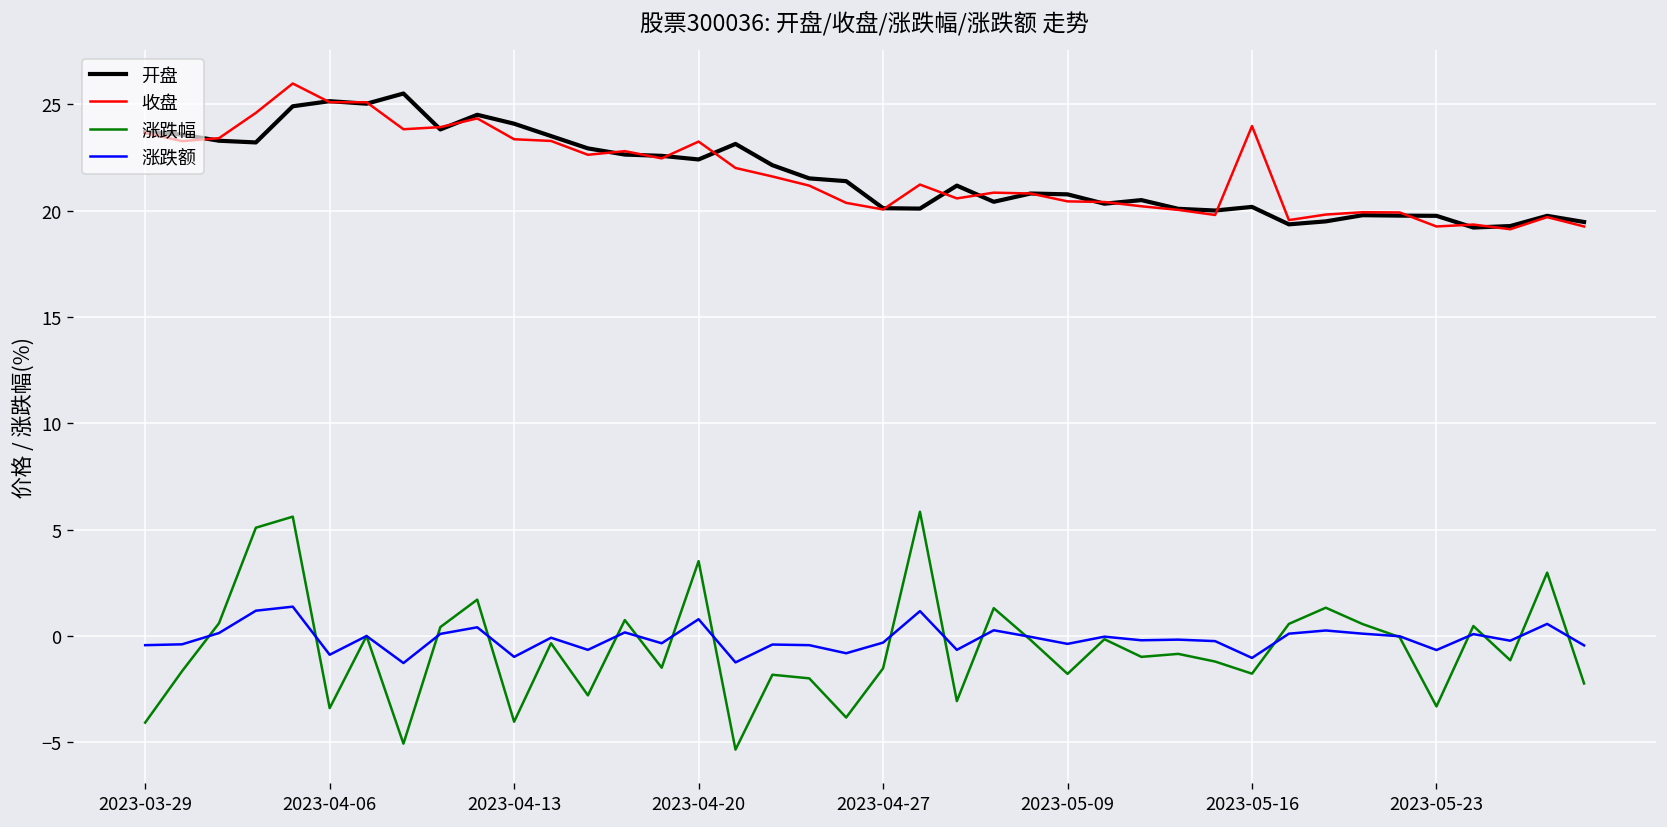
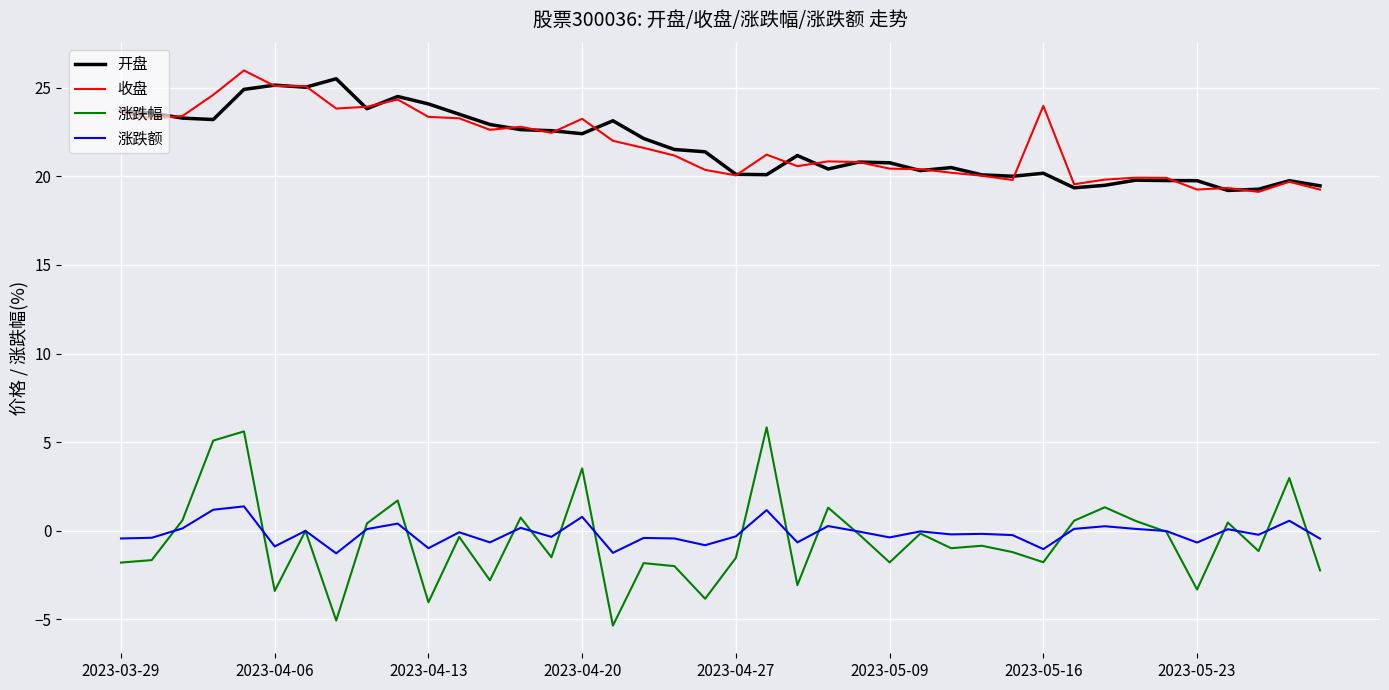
涨跌幅, 2023-03-29: -4.1 -> -1.8
